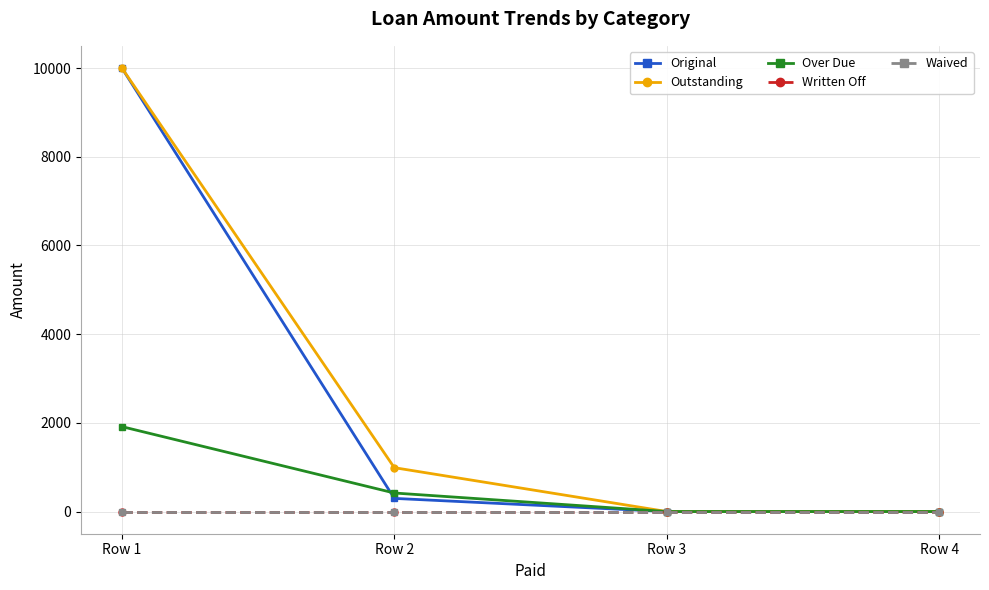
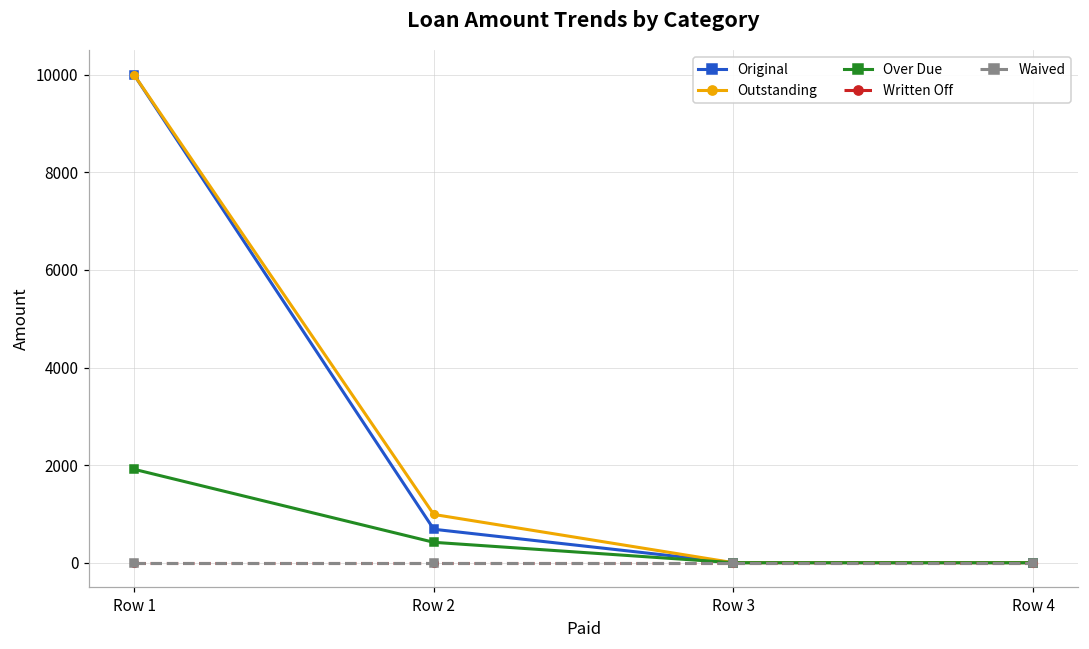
Original, Row 2: 300 -> 700
